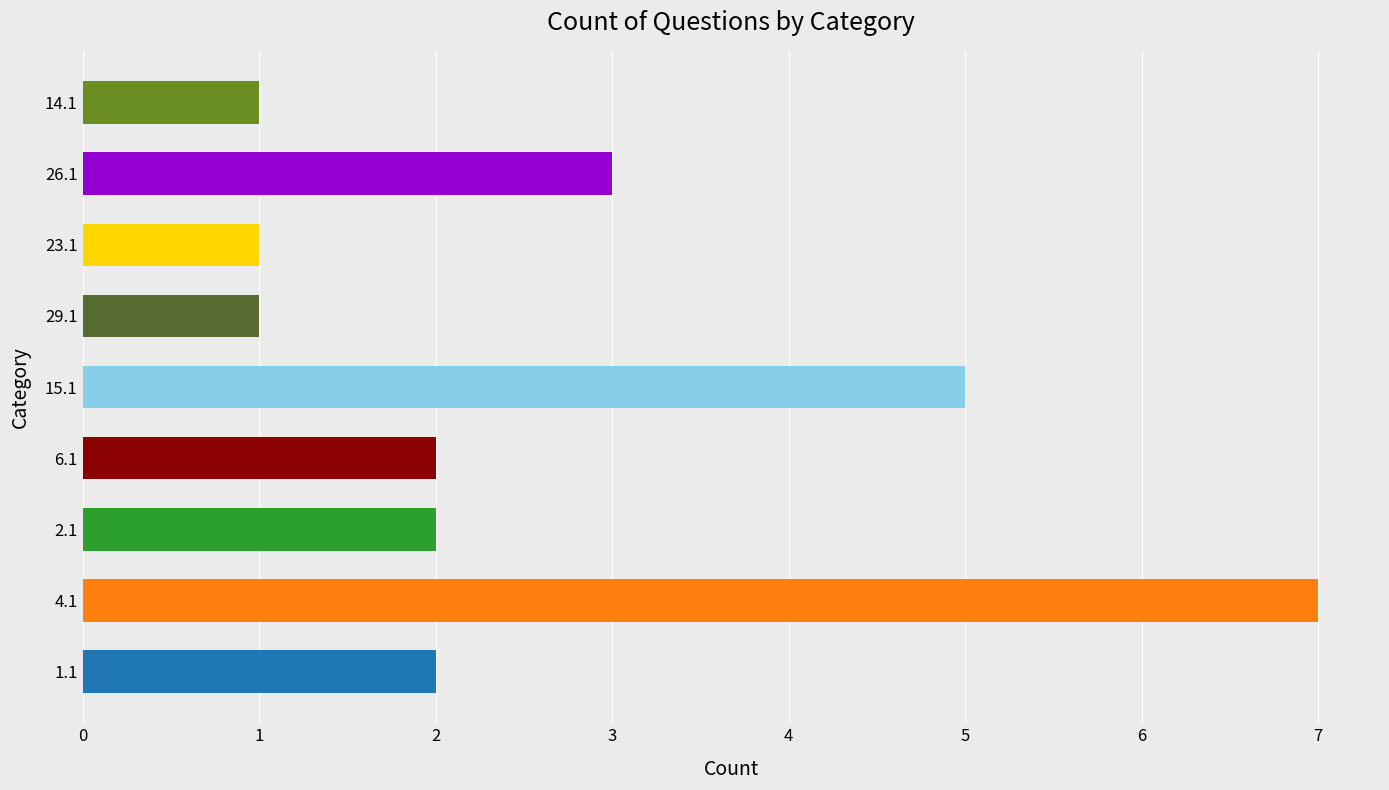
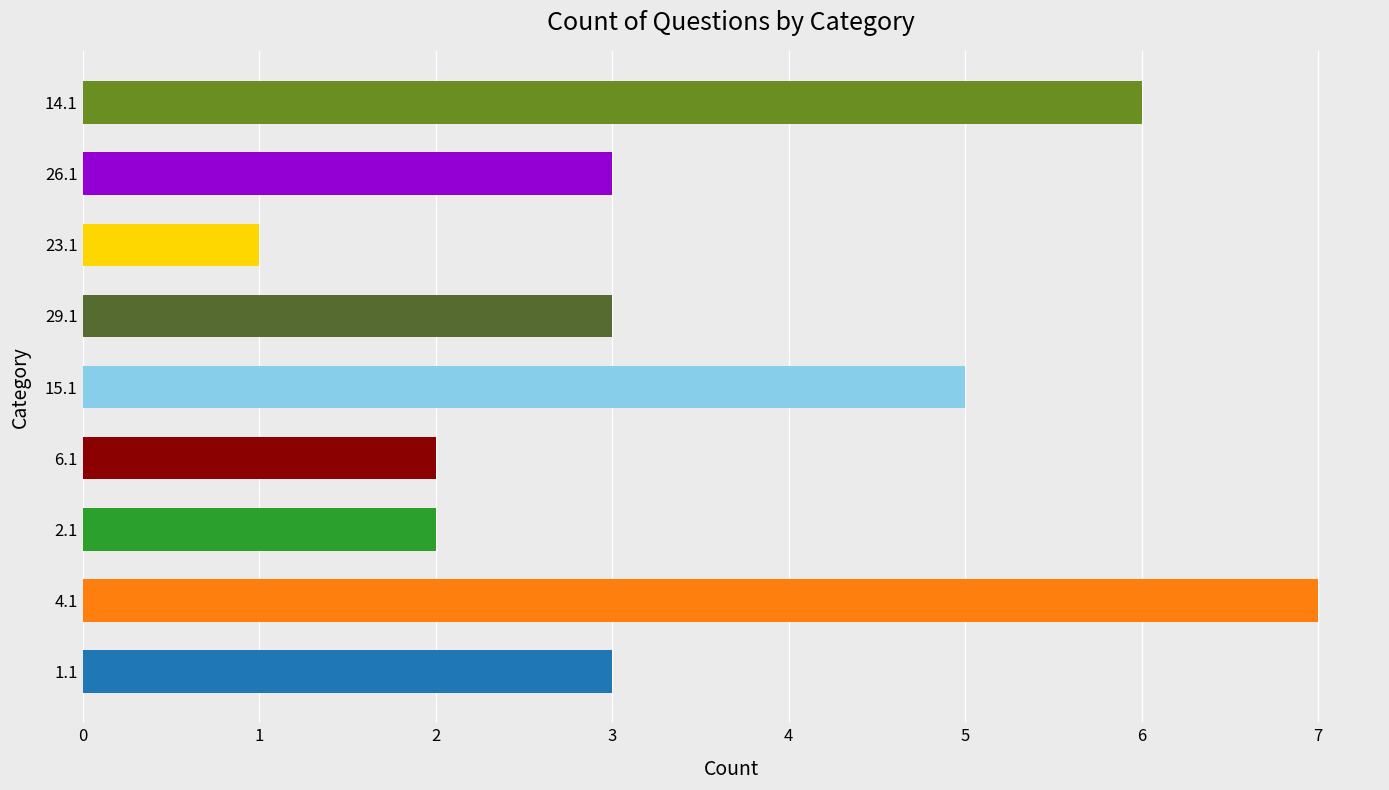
14.1: 1 -> 6
29.1: 1 -> 3
1.1: 2 -> 3
